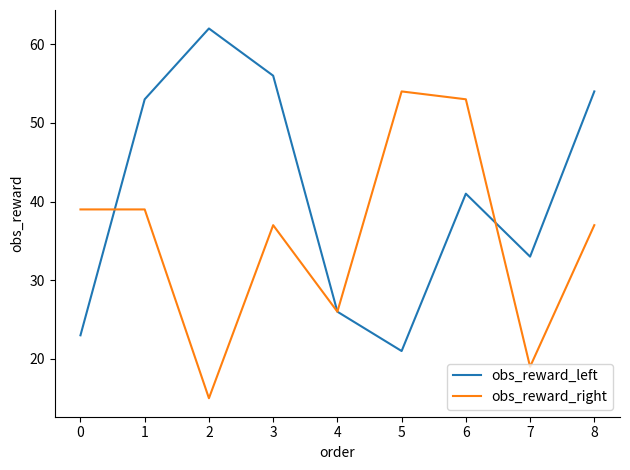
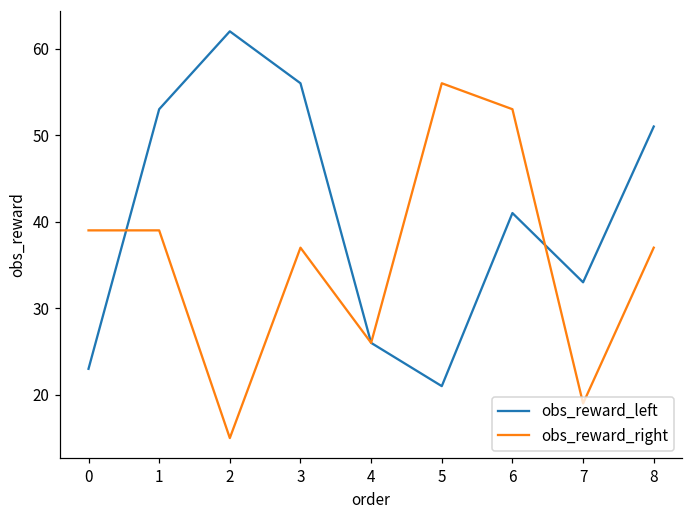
obs_reward_right, 5: 54 -> 56
obs_reward_left, 8: 54 -> 51
